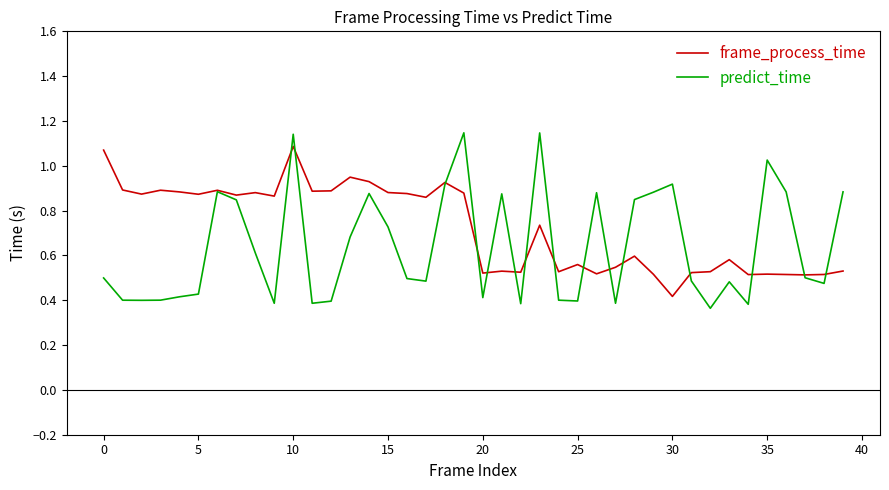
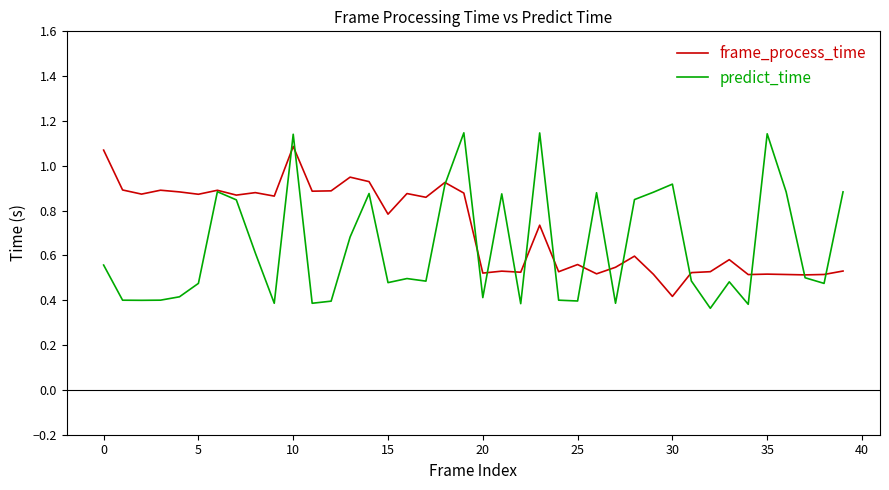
predict_time, 0: 0.50 -> 0.56
predict_time, 5: 0.43 -> 0.48
frame_process_time, 15: 0.88 -> 0.78
predict_time, 15: 0.73 -> 0.48
predict_time, 35: 1.03 -> 1.14
